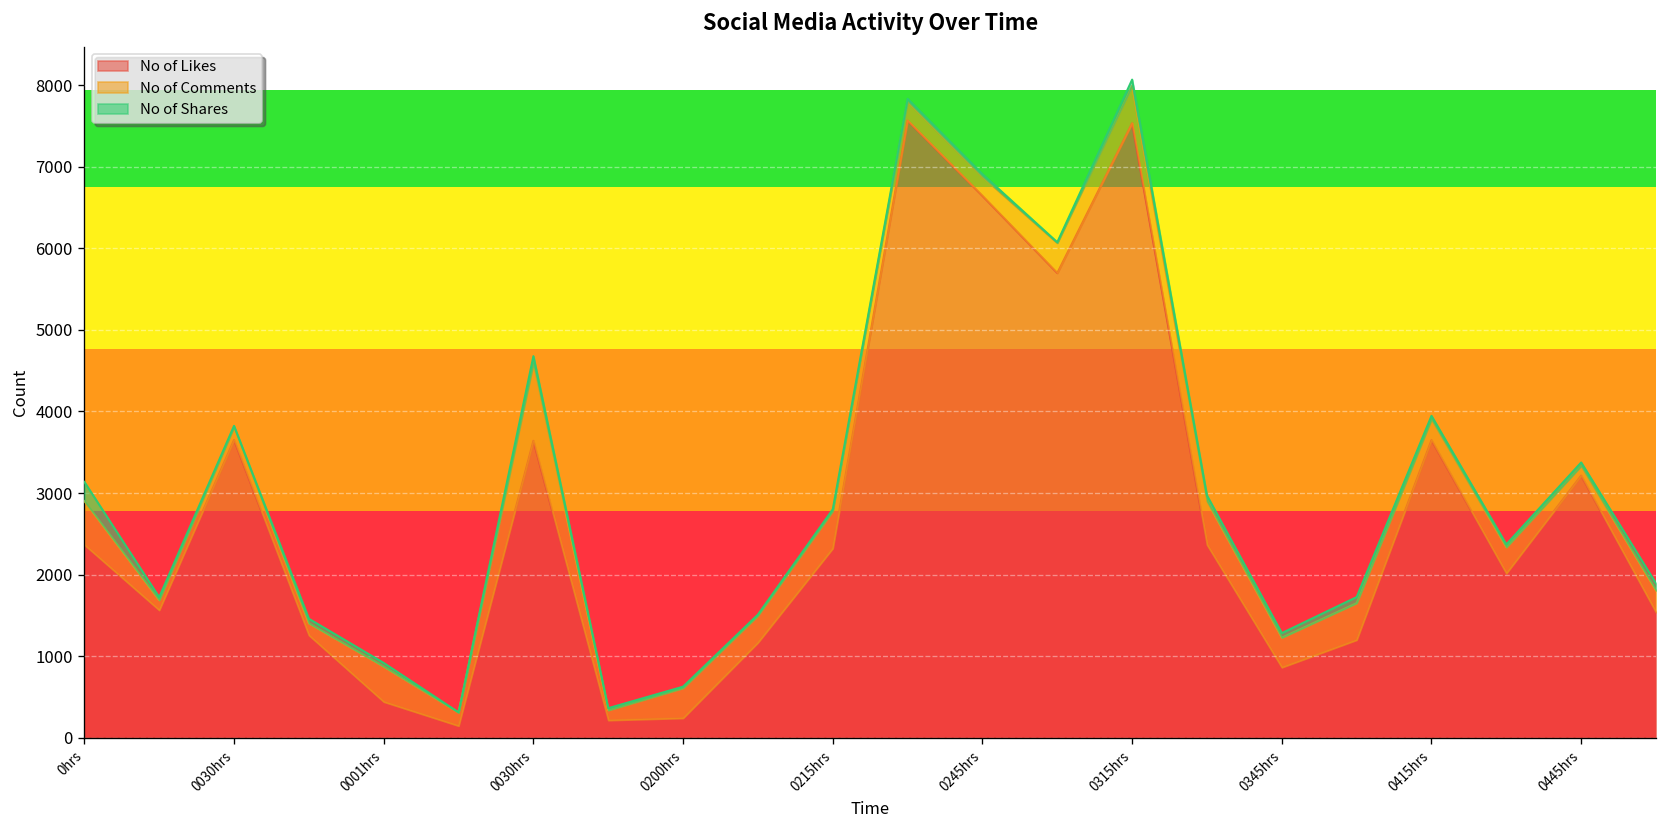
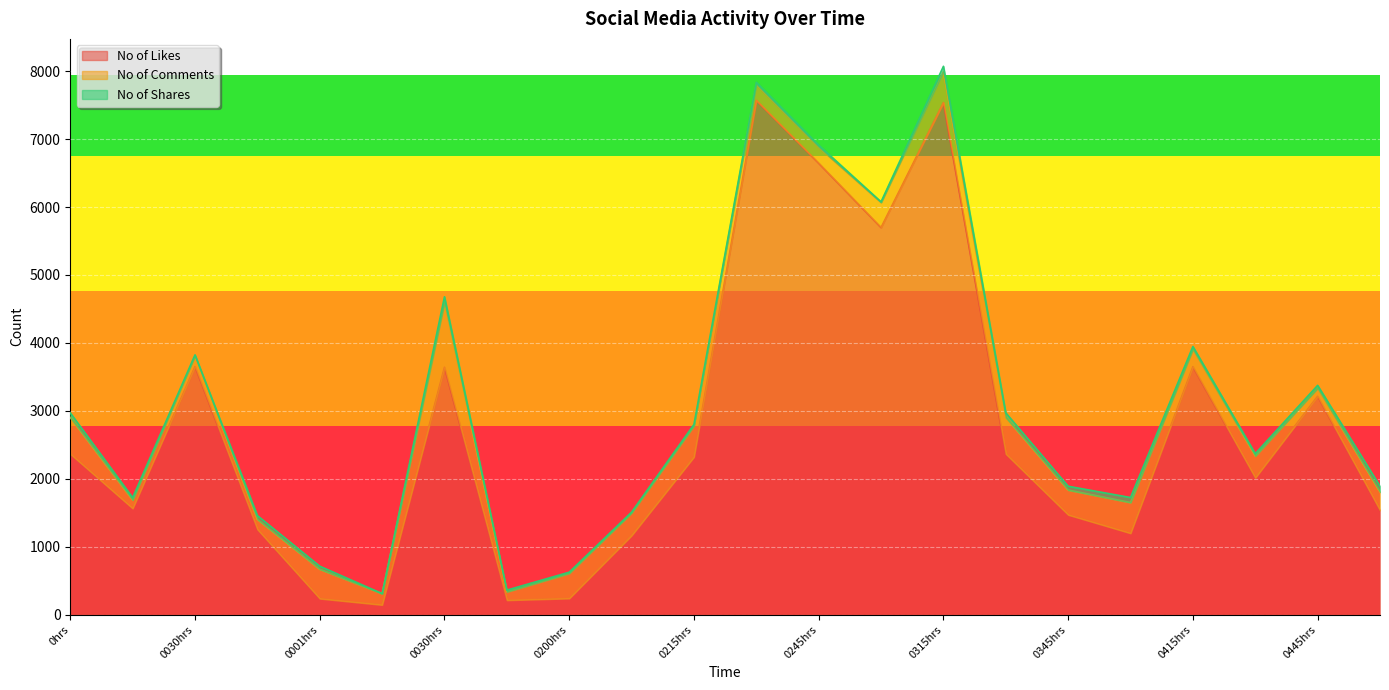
No of Shares, 0hrs: 200 -> 100
No of Likes, 0001hrs: 400 -> 200
No of Likes, 0345hrs: 900 -> 1500
